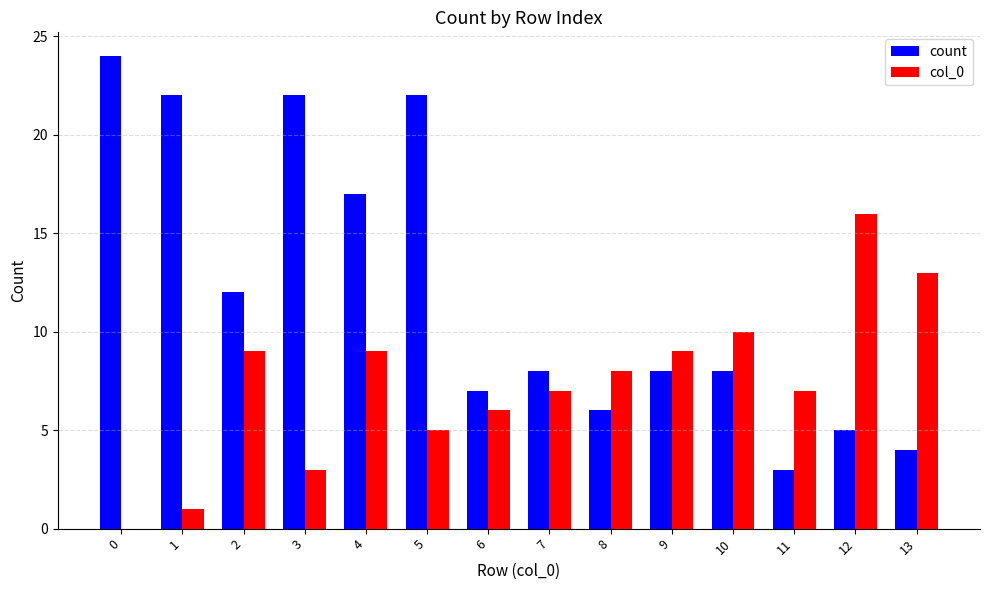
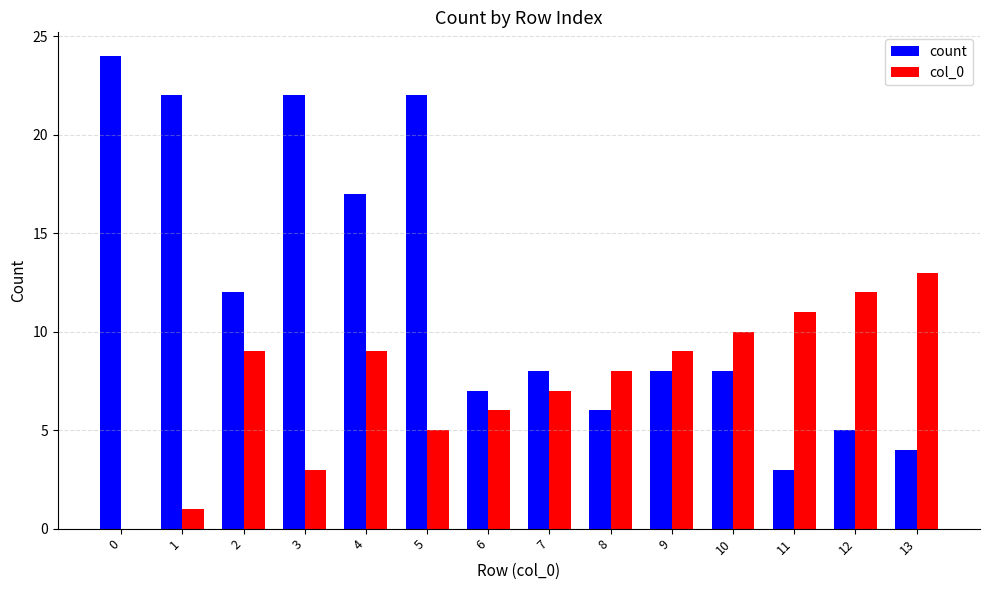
col_0, 11: 7 -> 11
col_0, 12: 16 -> 12
